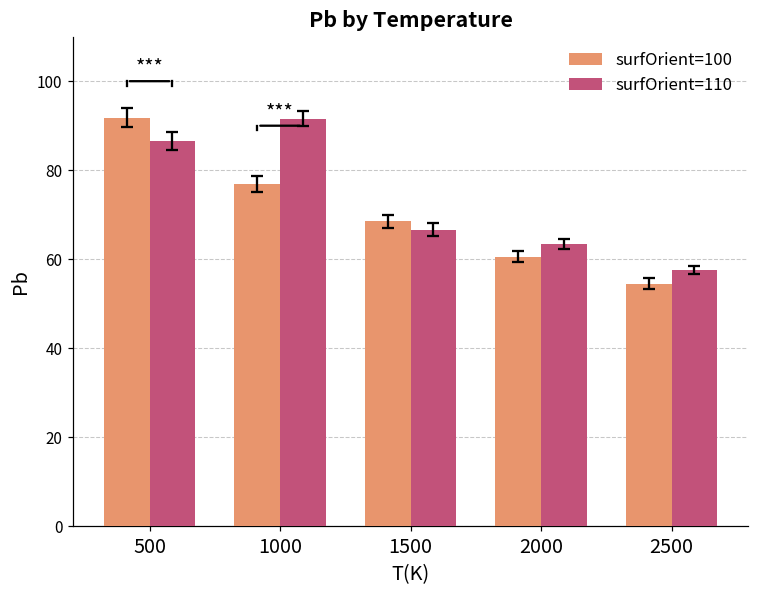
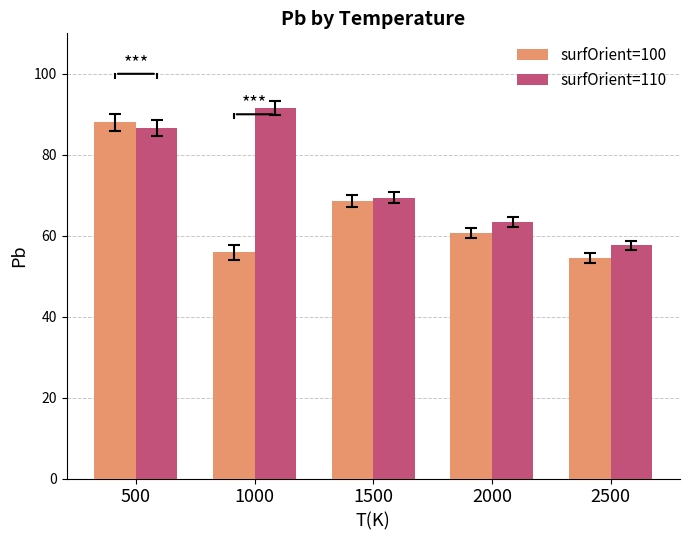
surfOrient=100, 500: 92 -> 88
surfOrient=100, 1000: 77 -> 56
surfOrient=110, 1500: 67 -> 69
